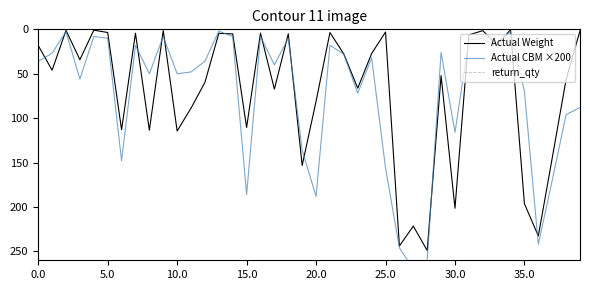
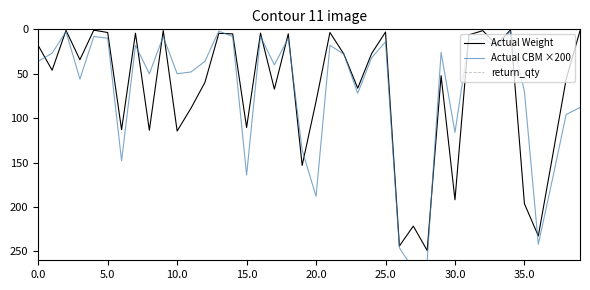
Actual CBM ×200, 15.0: 190 -> 160
Actual CBM ×200, 25.0: 160 -> 10
Actual Weight, 30.0: 200 -> 190
